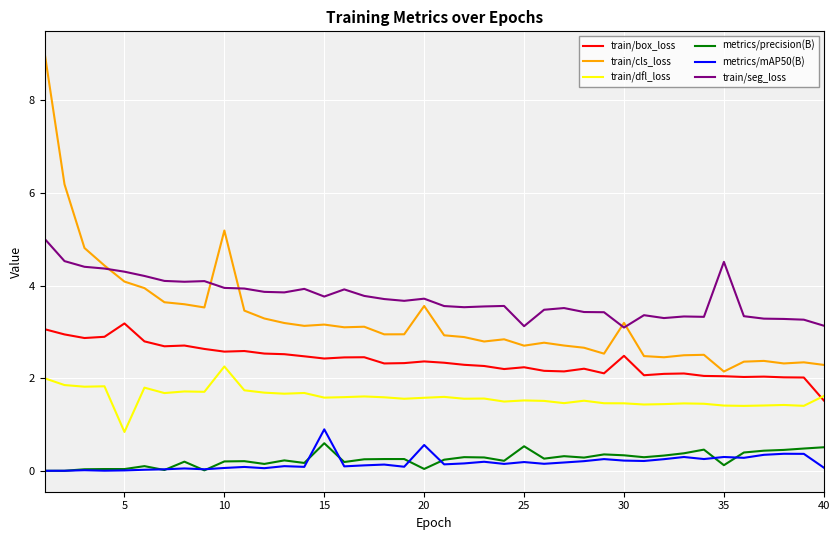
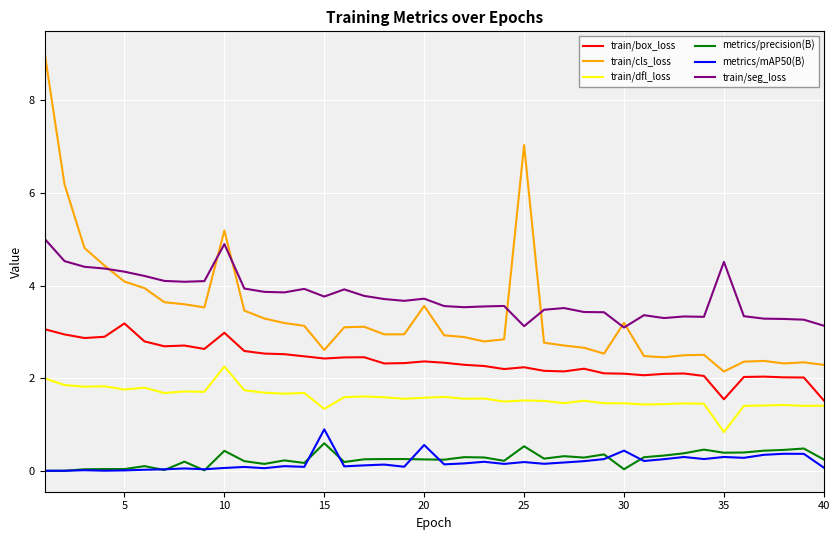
train/dfl_loss, 5: 0.8 -> 1.8
train/box_loss, 10: 2.6 -> 3.0
metrics/precision(B), 10: 0.2 -> 0.4
train/seg_loss, 10: 4.0 -> 4.9
train/cls_loss, 15: 3.2 -> 2.6
train/dfl_loss, 15: 1.6 -> 1.3
metrics/precision(B), 20: 0.0 -> 0.2
train/cls_loss, 25: 2.7 -> 7.0
train/box_loss, 30: 2.5 -> 2.1
metrics/precision(B), 30: 0.3 -> 0.0
metrics/mAP50(B), 30: 0.2 -> 0.4
train/box_loss, 35: 2.0 -> 1.5
train/dfl_loss, 35: 1.4 -> 0.8
metrics/precision(B), 35: 0.1 -> 0.4
train/dfl_loss, 40: 1.6 -> 1.4
metrics/precision(B), 40: 0.5 -> 0.2
